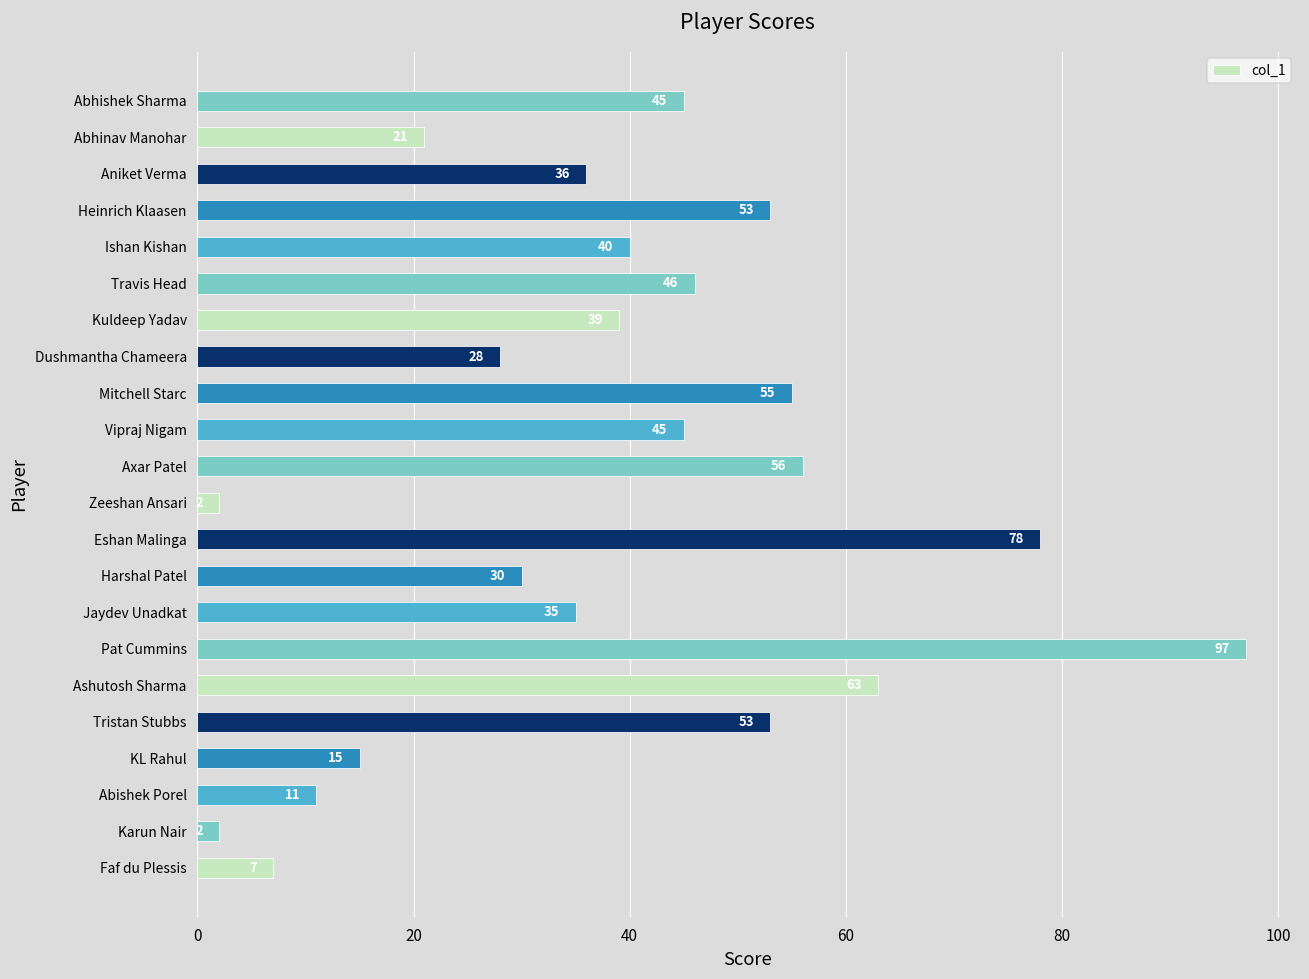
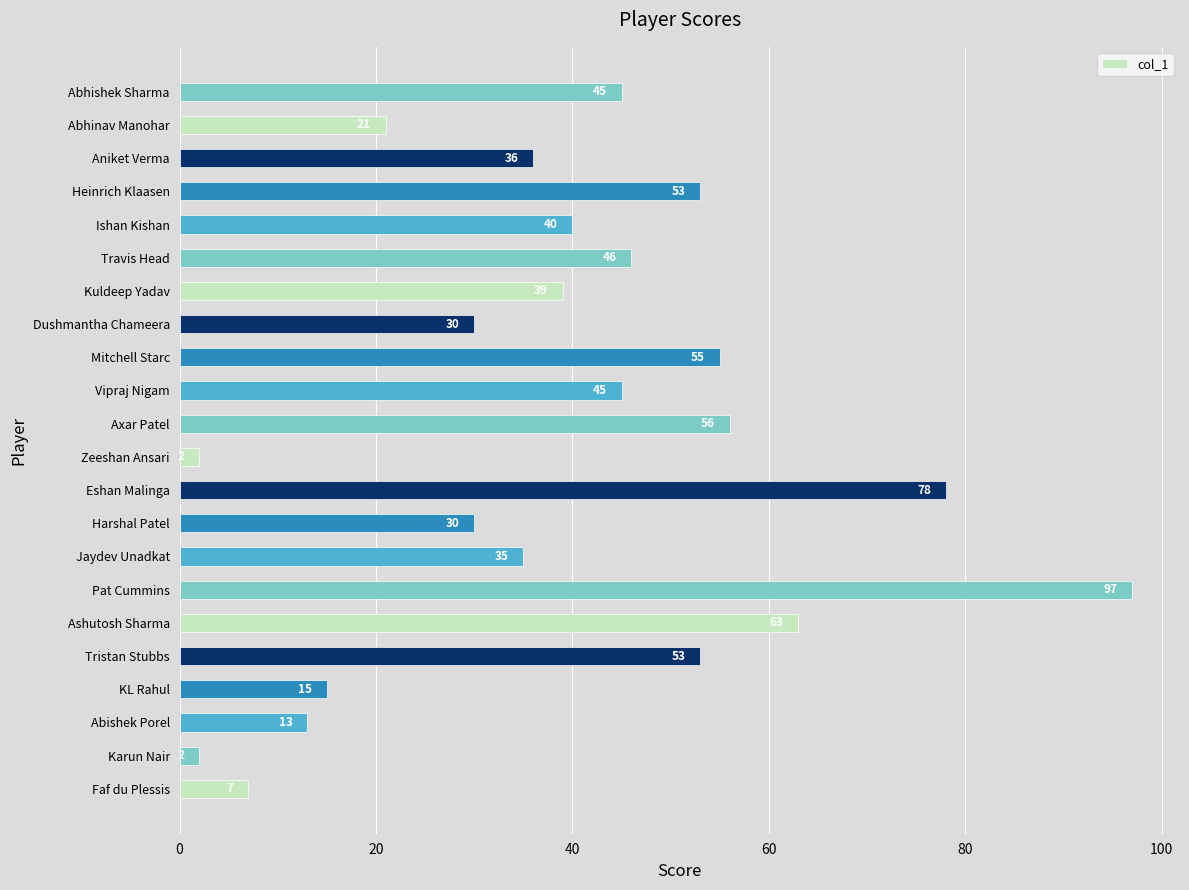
Dushmantha Chameera: 28 -> 30
Abishek Porel: 11 -> 13
